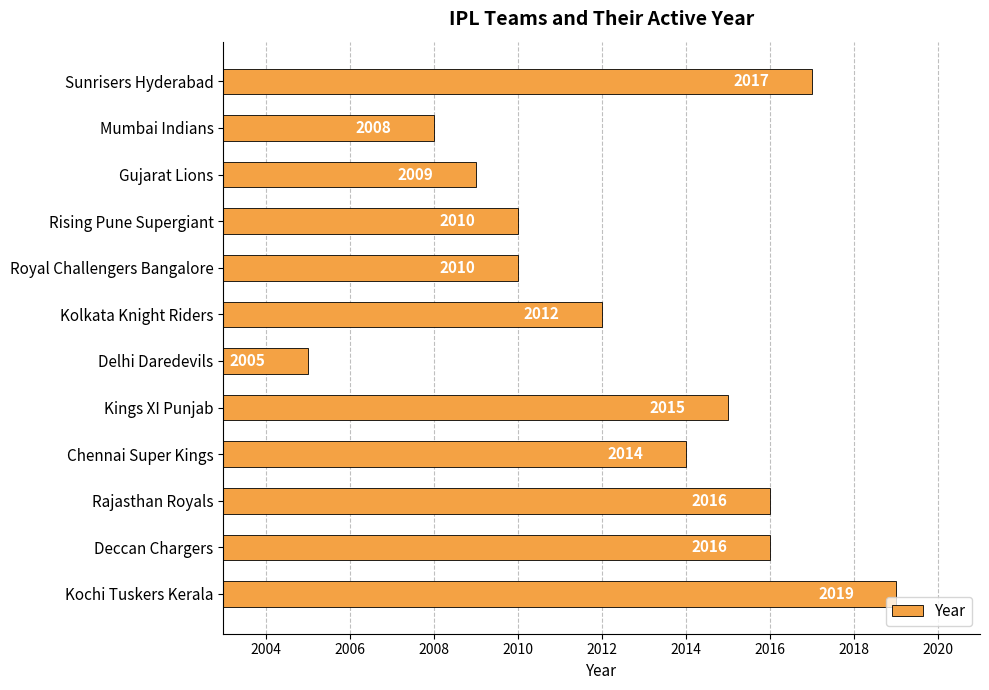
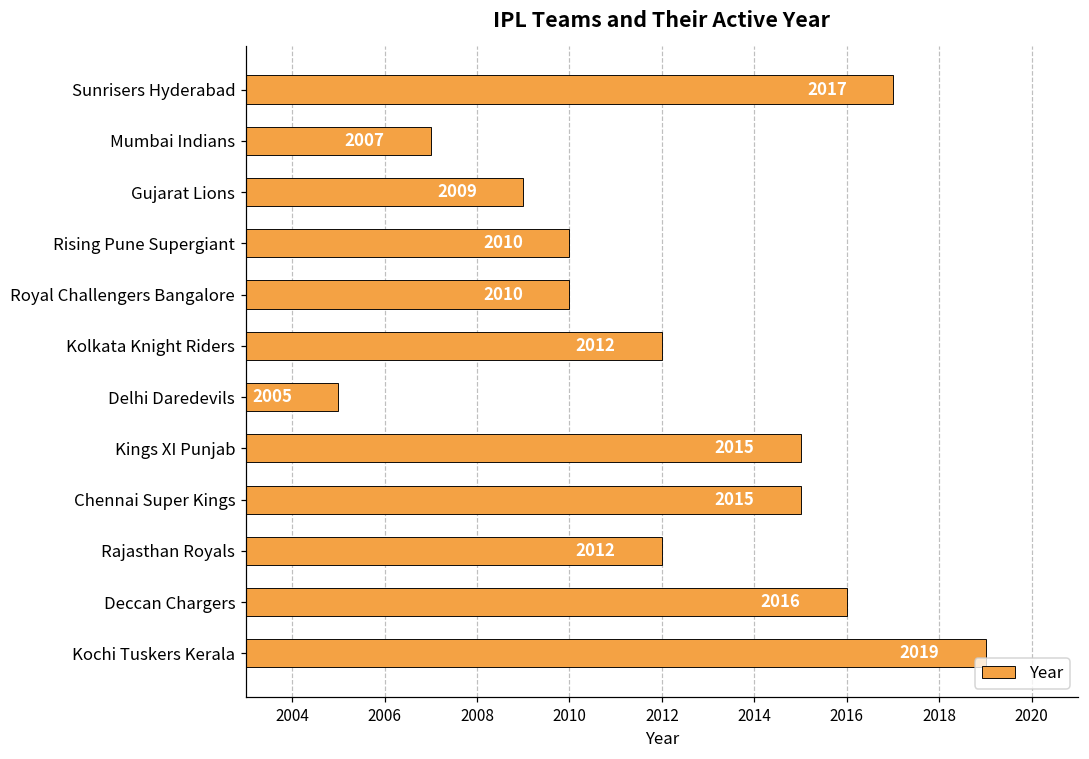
Mumbai Indians: 2008 -> 2007
Chennai Super Kings: 2014 -> 2015
Rajasthan Royals: 2016 -> 2012
